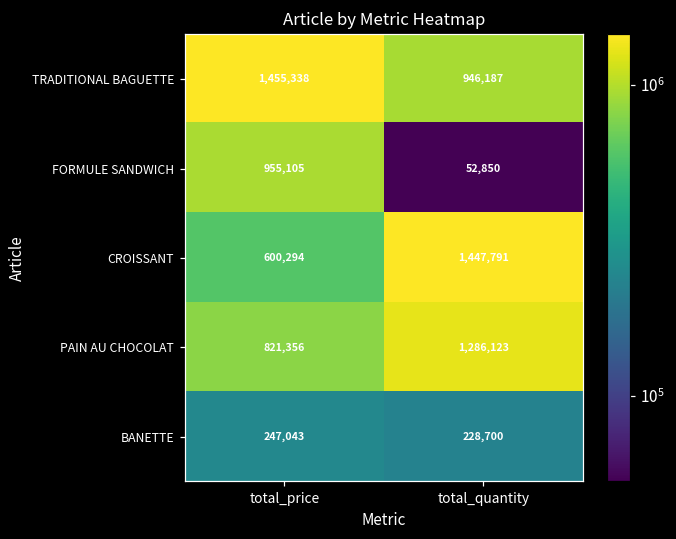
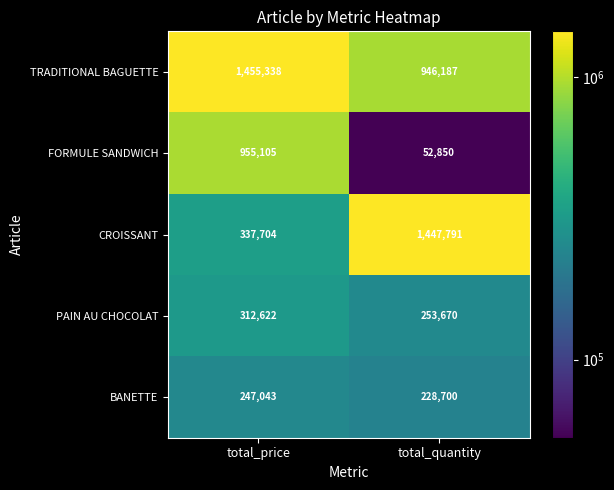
CROISSANT, total_price: 600,294 -> 337,704
PAIN AU CHOCOLAT, total_price: 821,356 -> 312,622
PAIN AU CHOCOLAT, total_quantity: 1,286,123 -> 253,670
